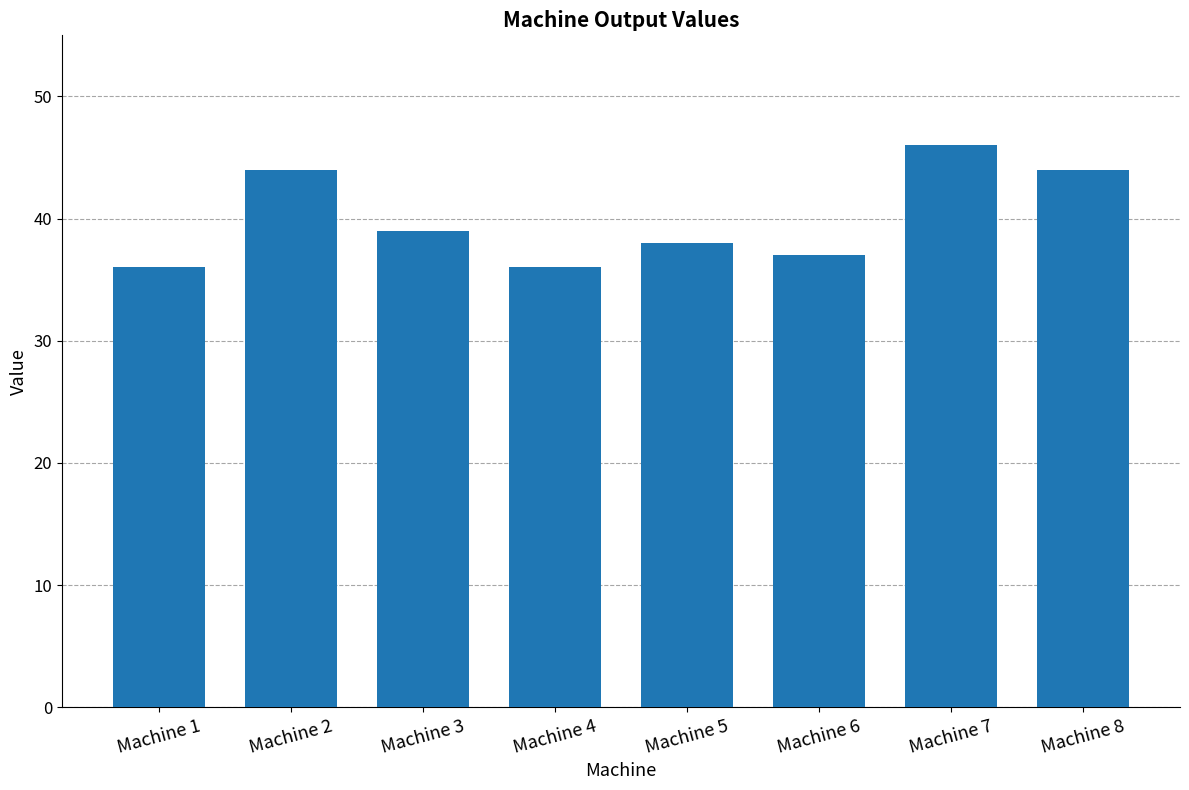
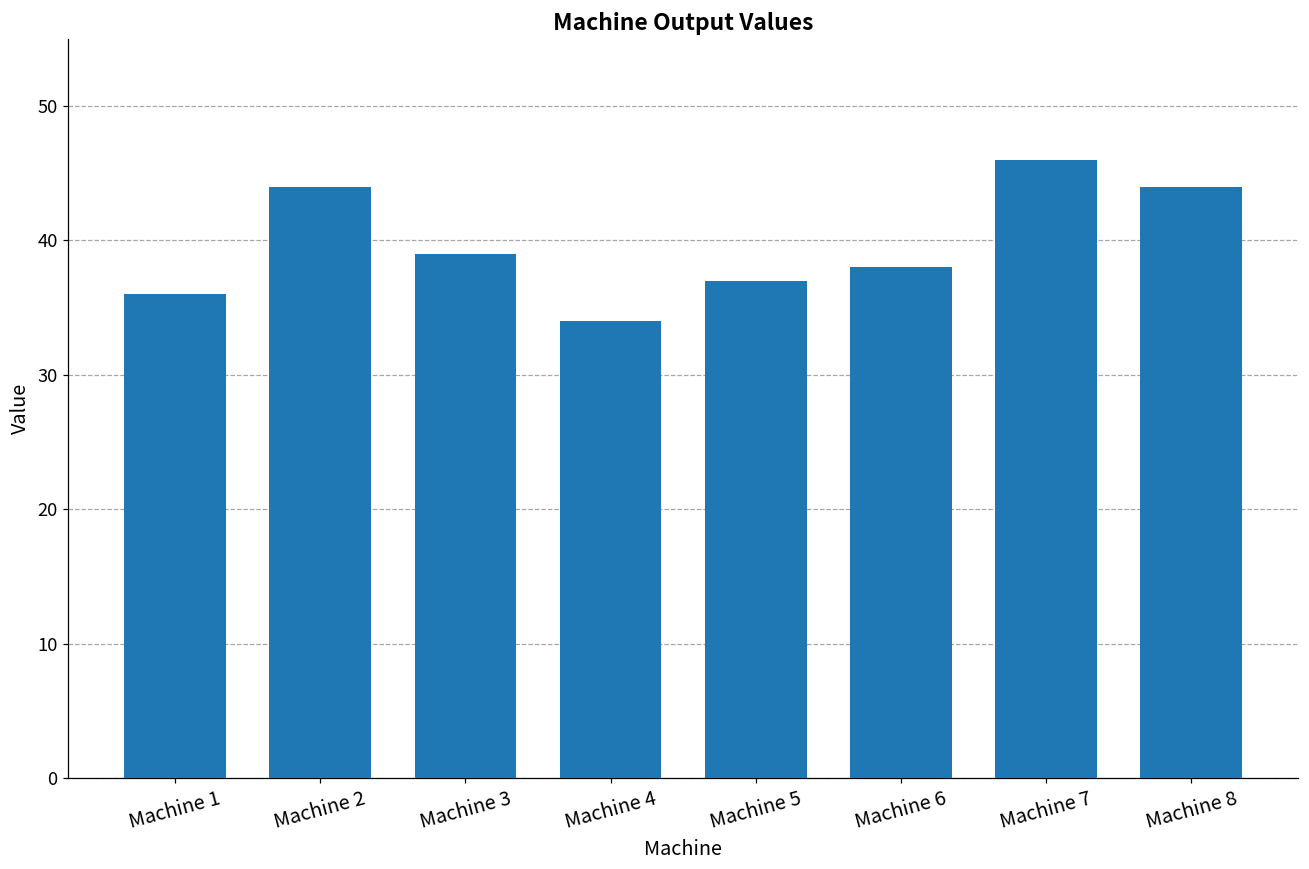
Machine 4: 36 -> 34
Machine 5: 38 -> 37
Machine 6: 37 -> 38
